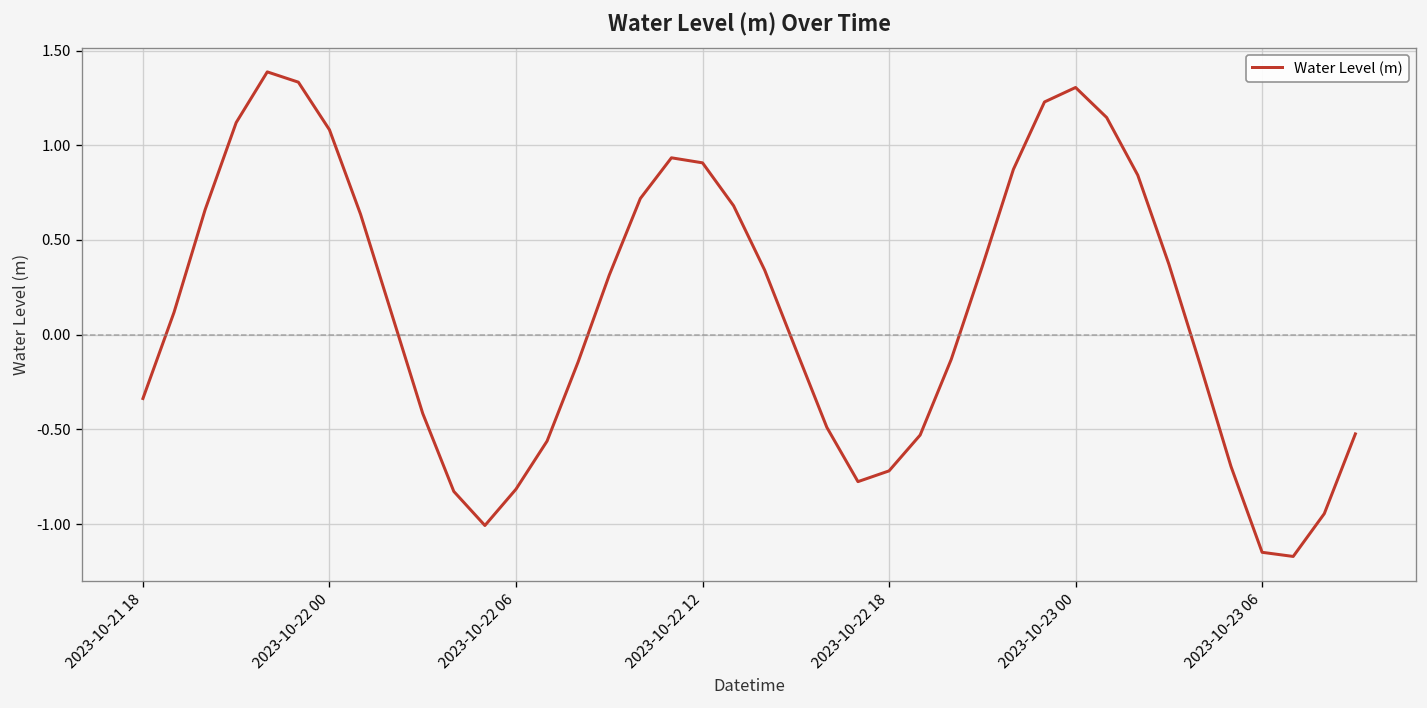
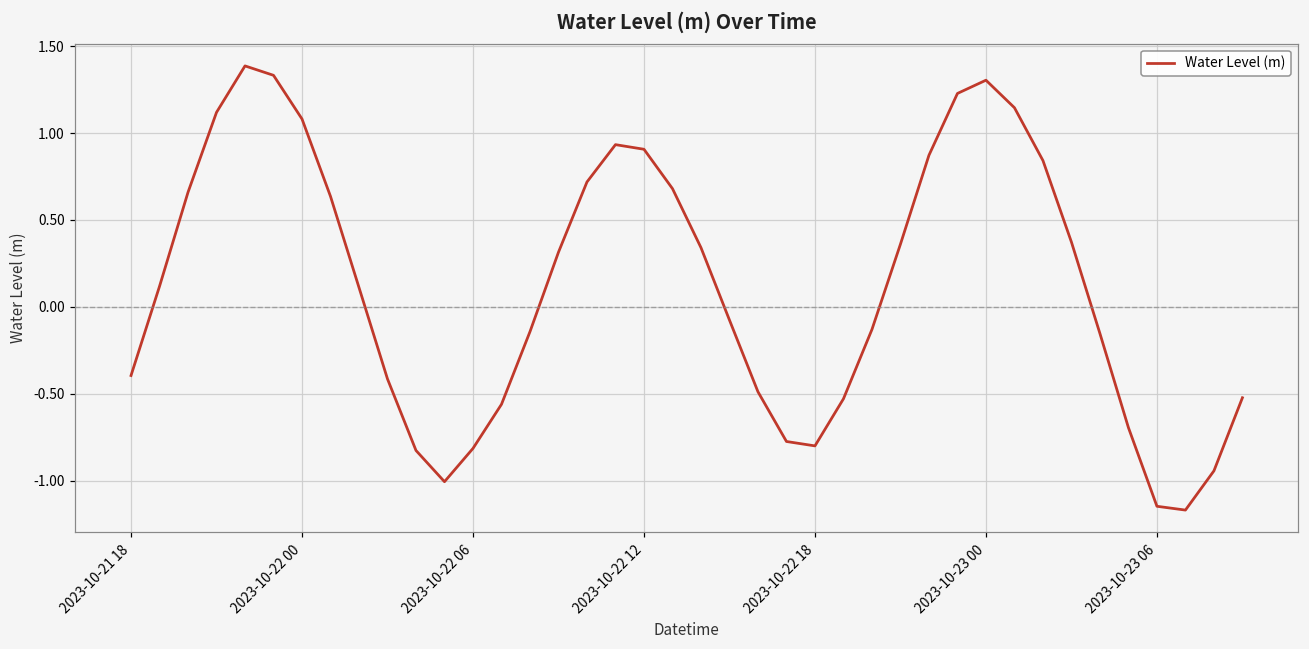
2023-10-21 18: -0.34 -> -0.40
2023-10-22 18: -0.72 -> -0.80
